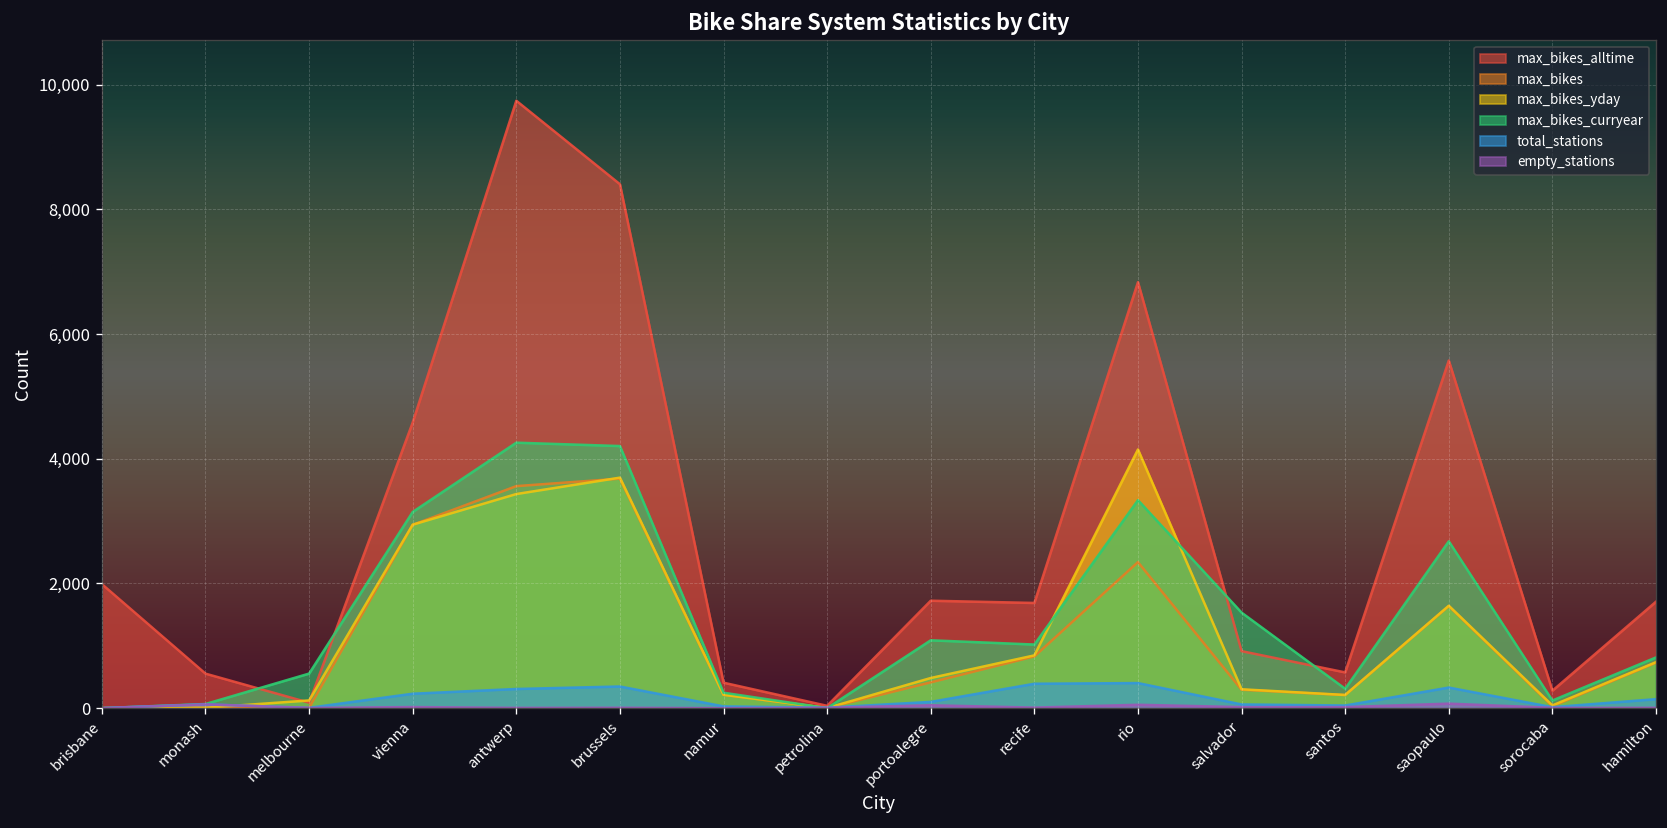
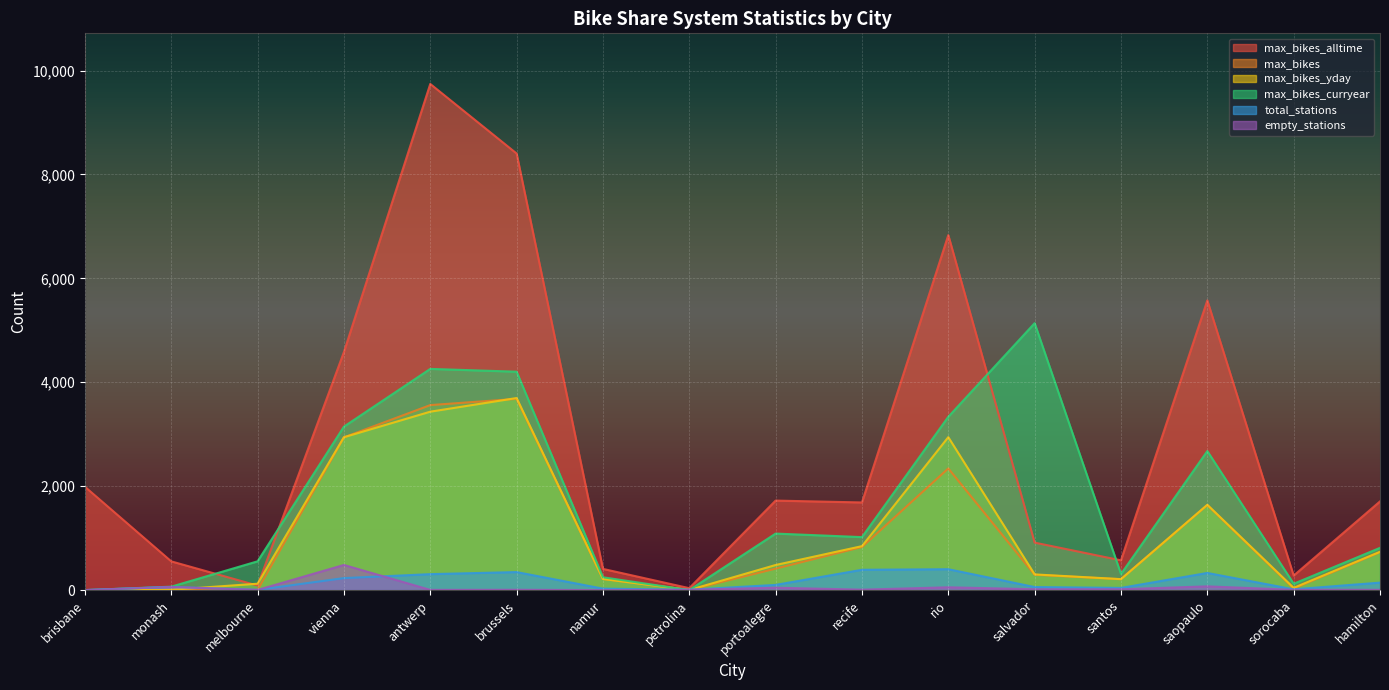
empty_stations, vienna: 0 -> 500
max_bikes_yday, rio: 4,100 -> 2,900
max_bikes_curryear, salvador: 1,500 -> 5,100
